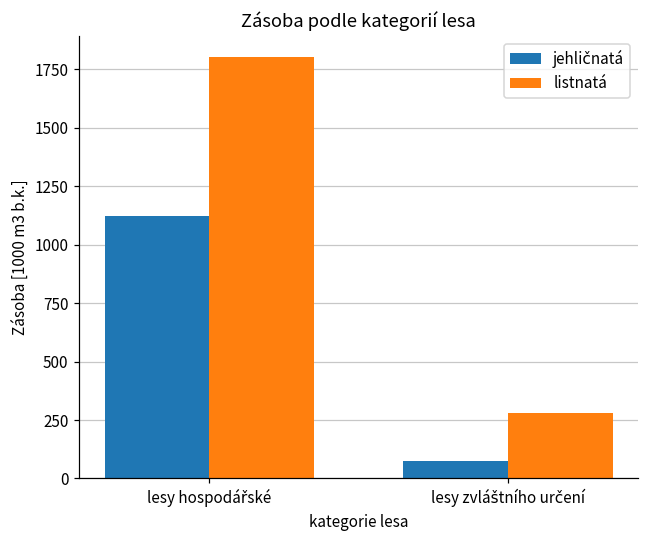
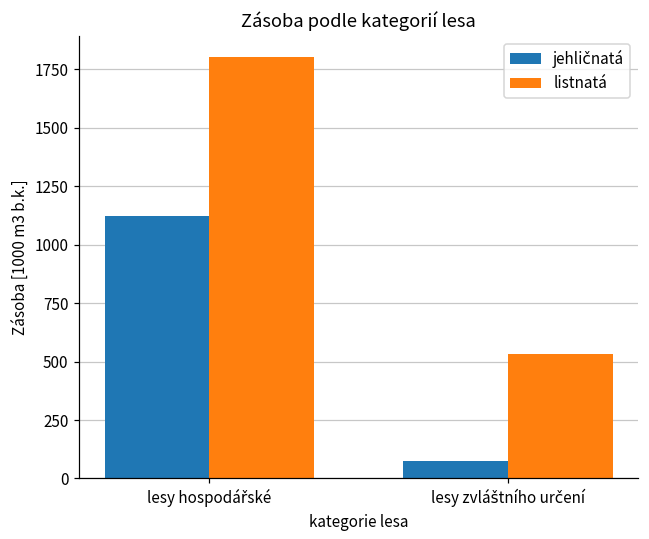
listnatá, lesy zvláštního určení: 280 -> 530
